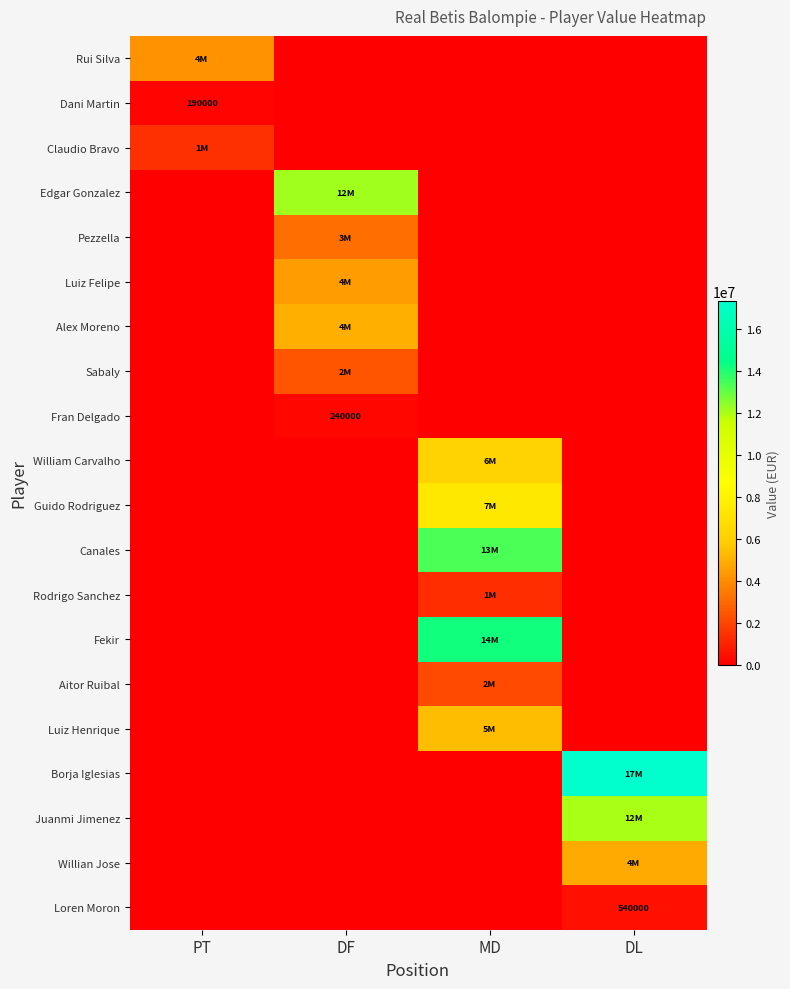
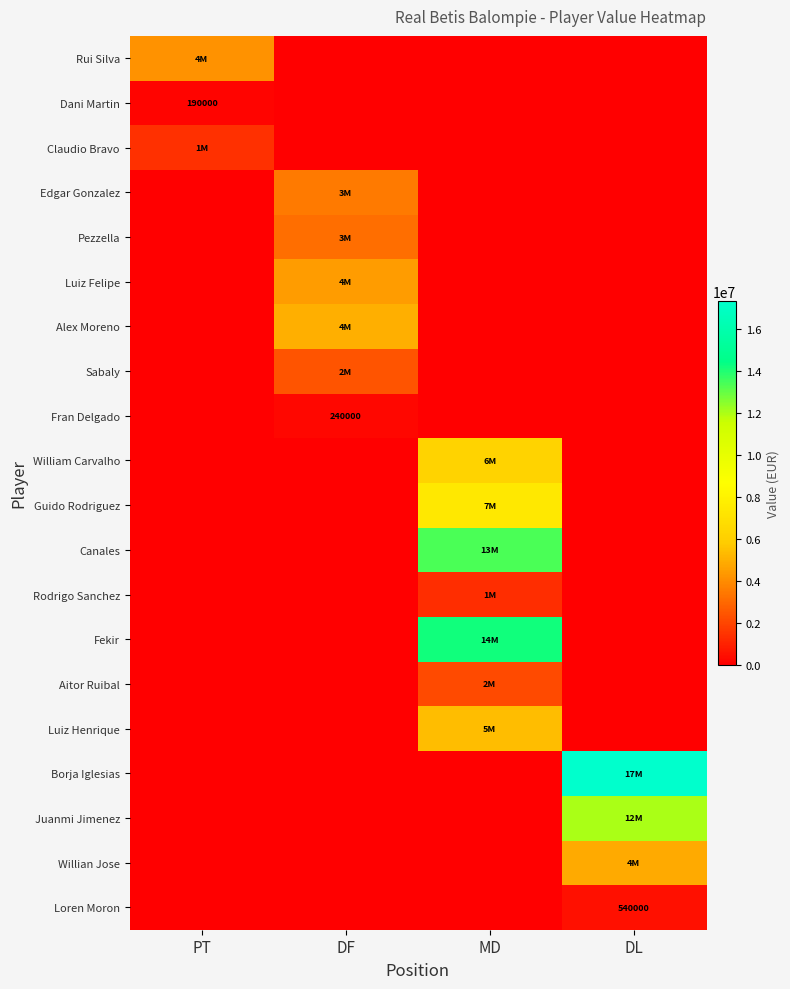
Edgar Gonzalez, DF: 12M -> 3M
